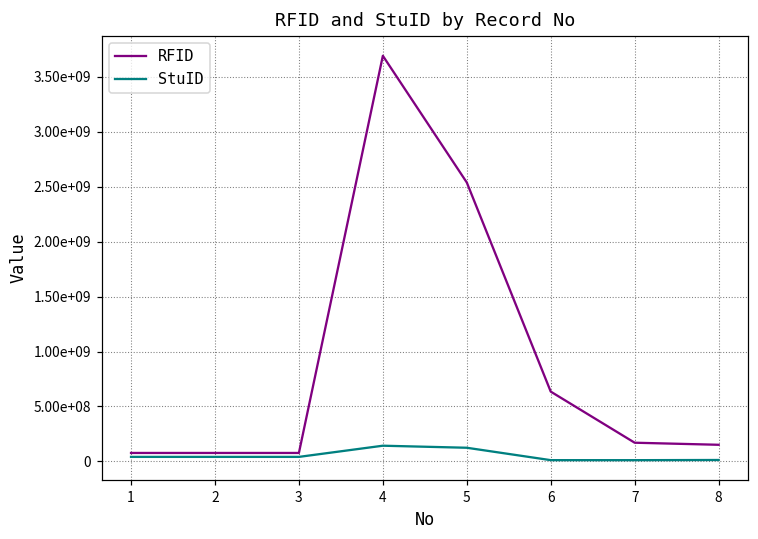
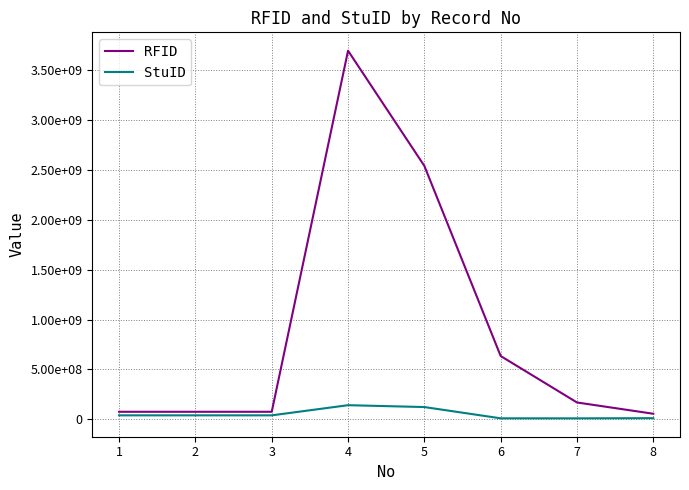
RFID, 8: 200000000 -> 100000000
